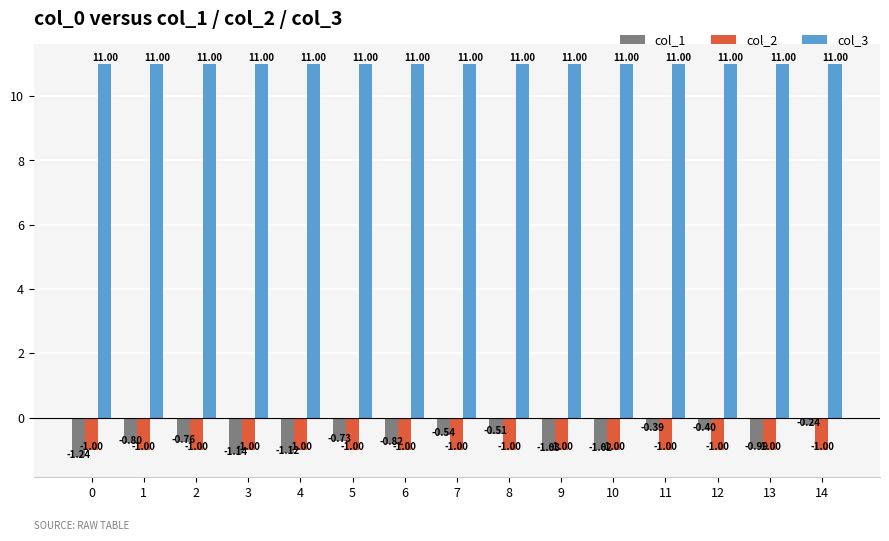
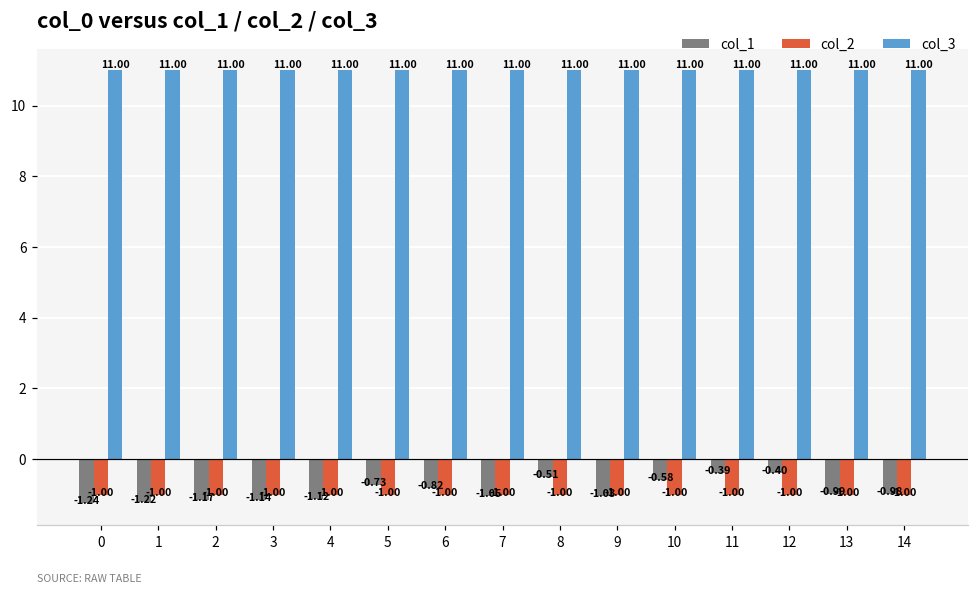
col_1, 1: -0.80 -> -1.22
col_1, 2: -0.76 -> -1.17
col_1, 7: -0.54 -> -1.05
col_1, 10: -1.02 -> -0.58
col_1, 14: -0.24 -> -0.98
